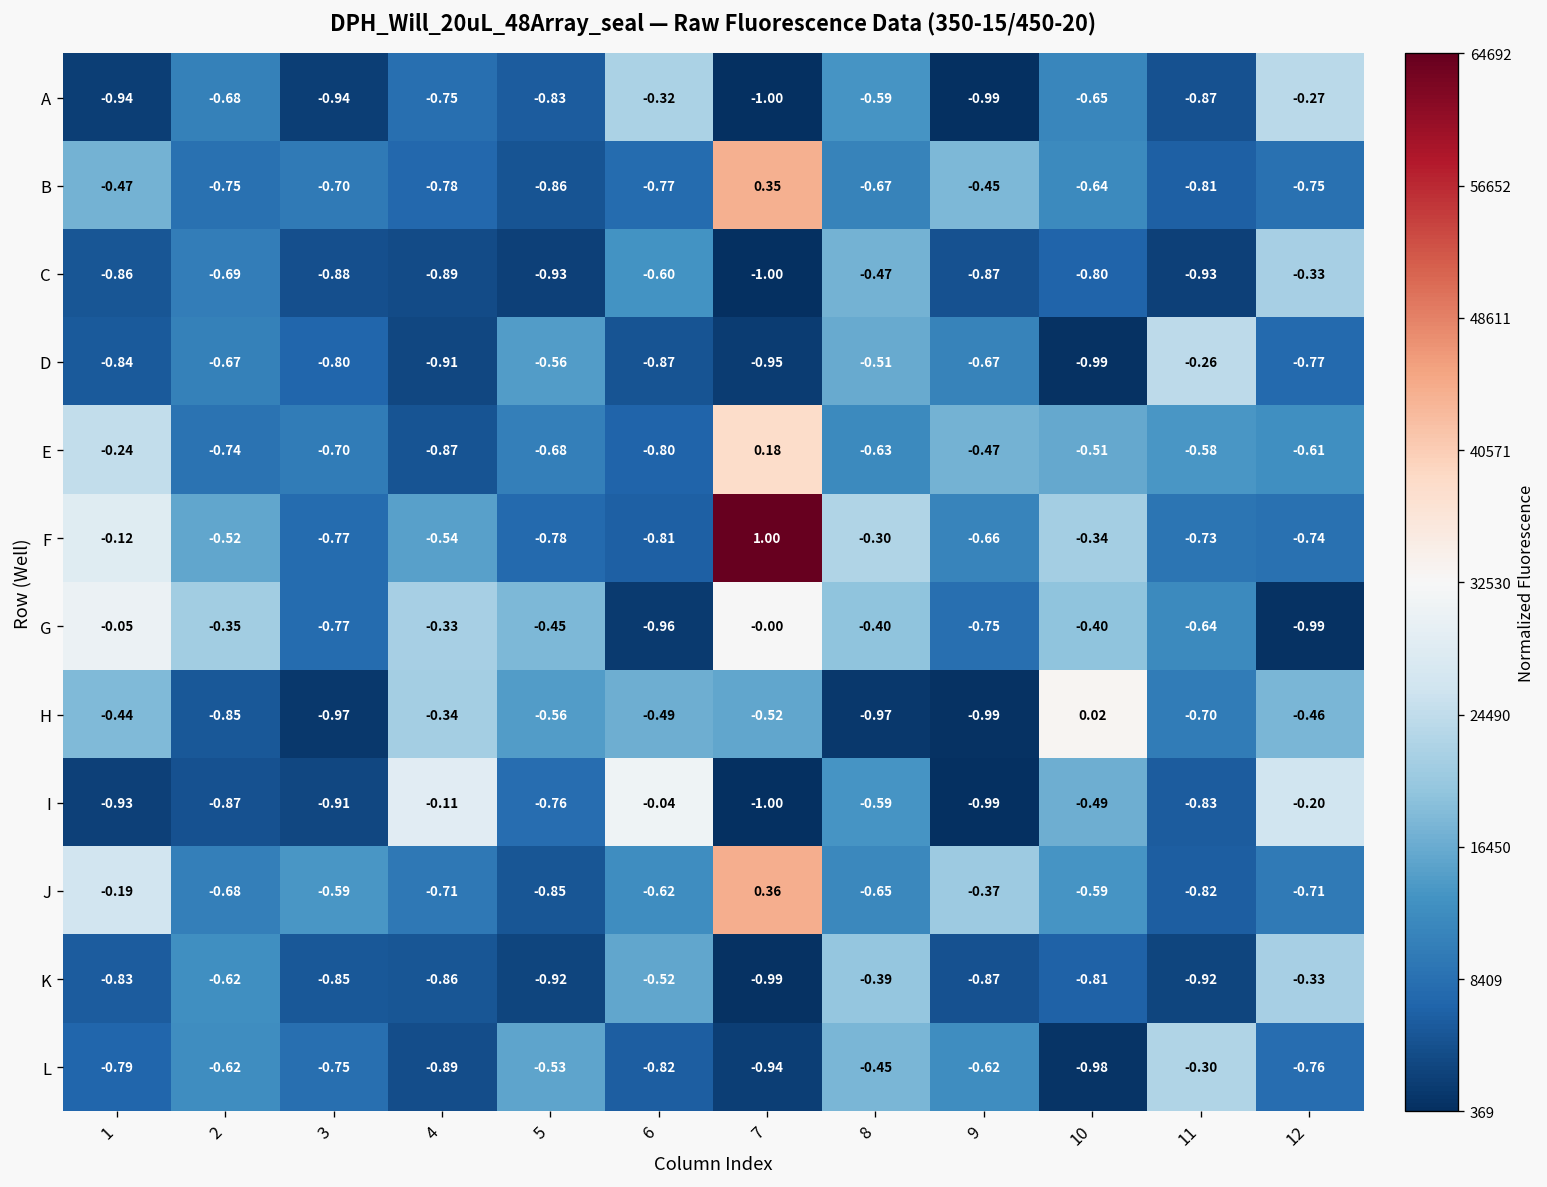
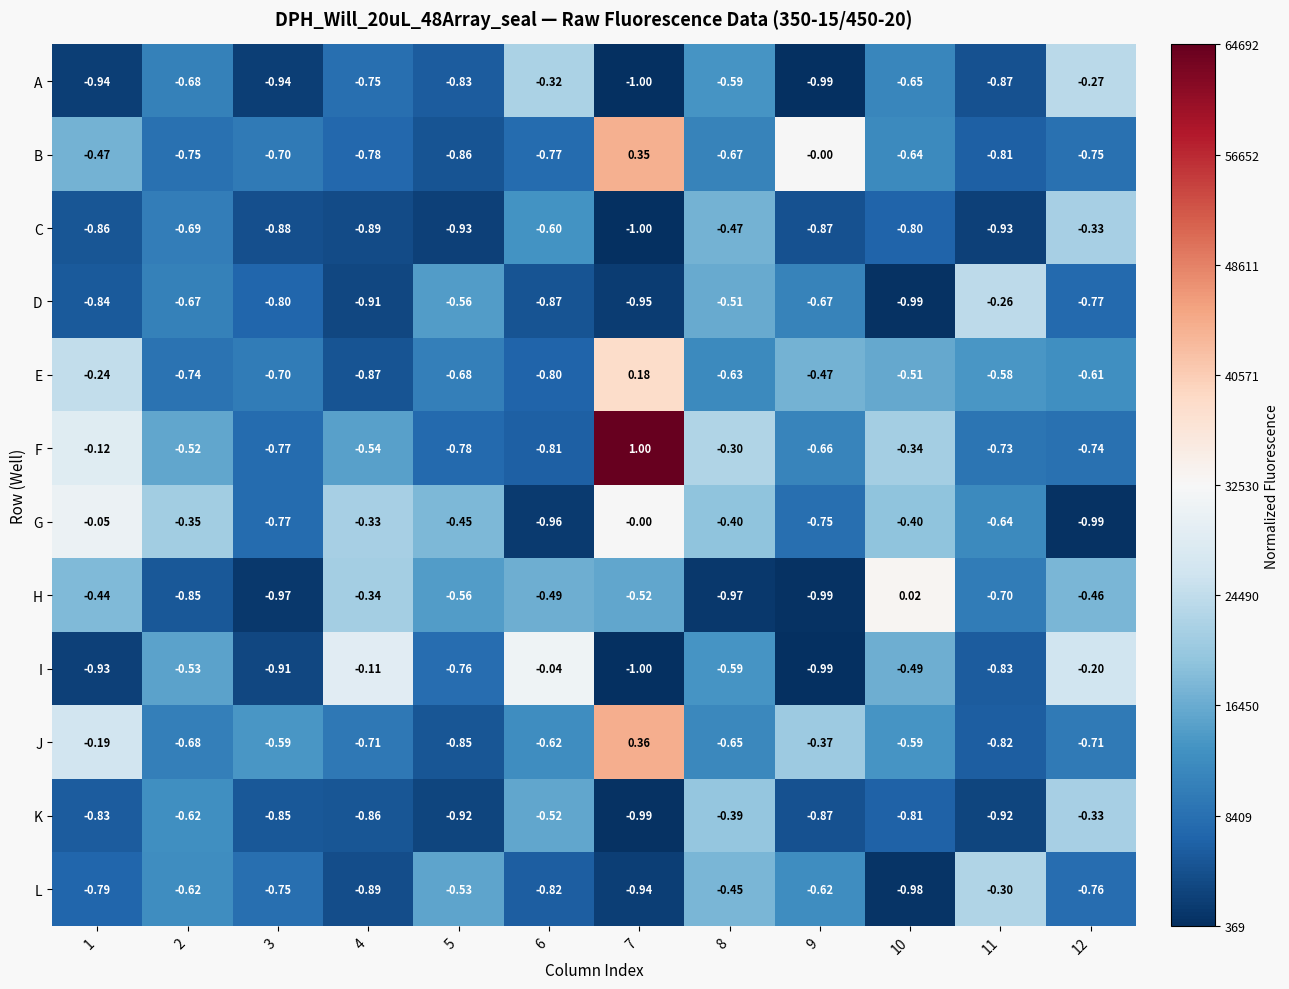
B, 9: -0.45 -> -0.00
I, 2: -0.87 -> -0.53
